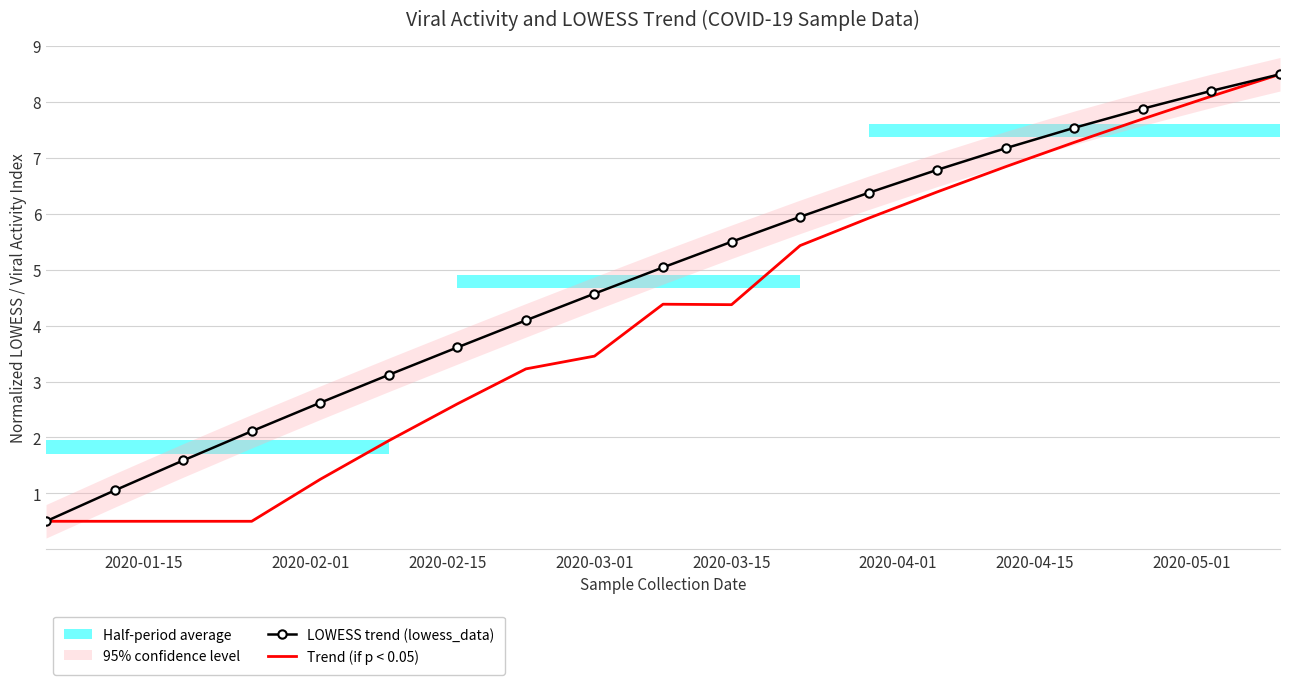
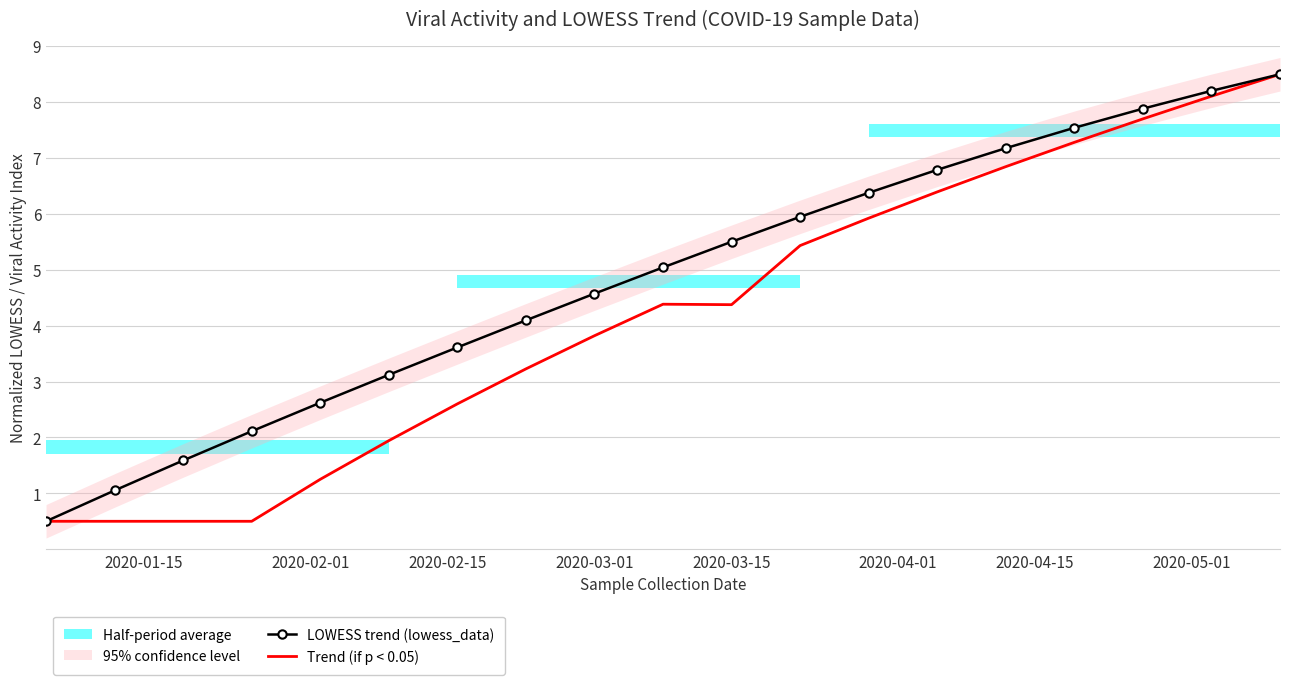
Trend (if p < 0.05), 2020-03-01: 3.5 -> 3.8
